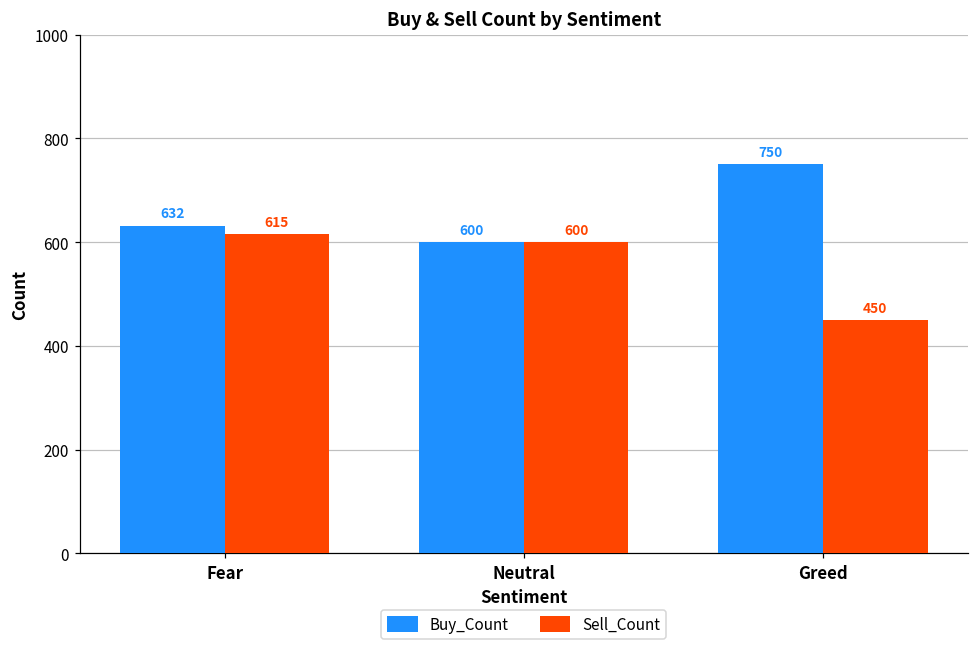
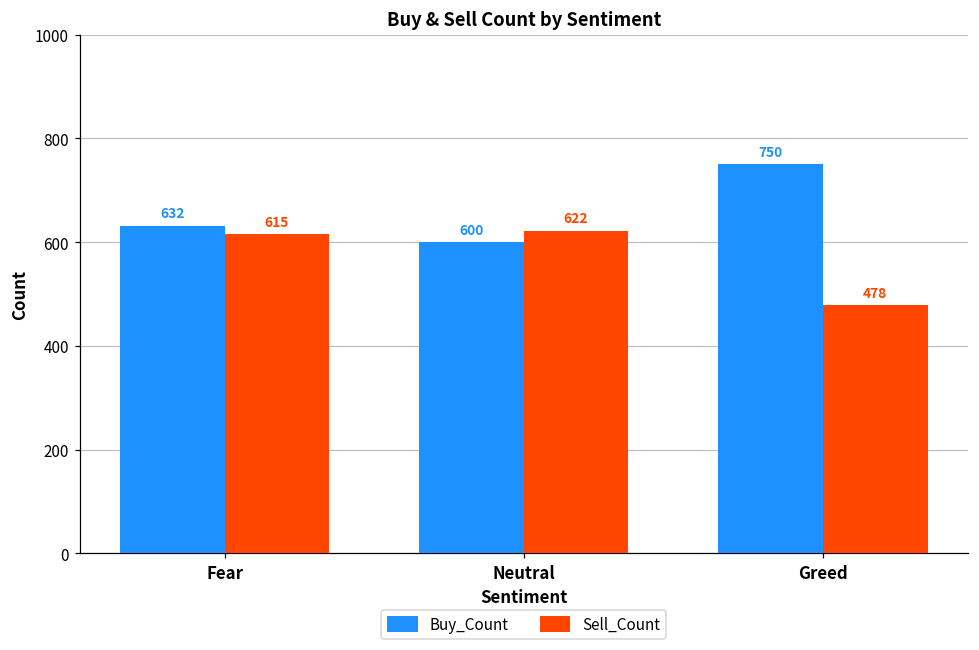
Sell_Count, Neutral: 600 -> 622
Sell_Count, Greed: 450 -> 478
